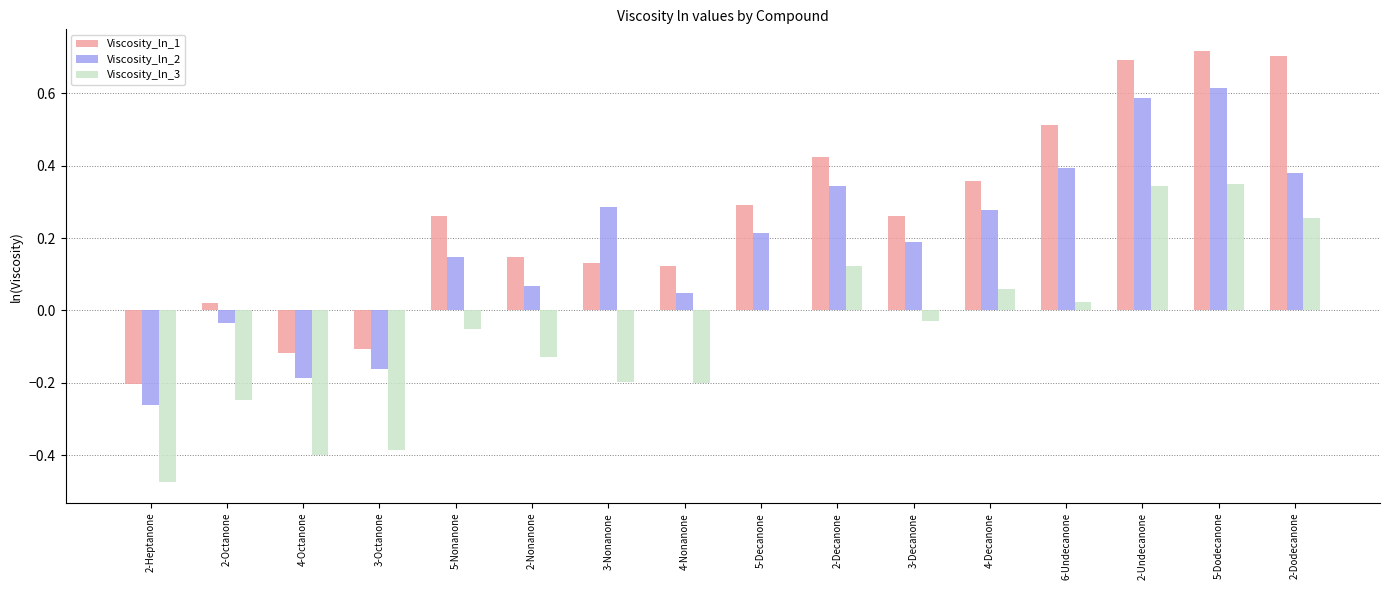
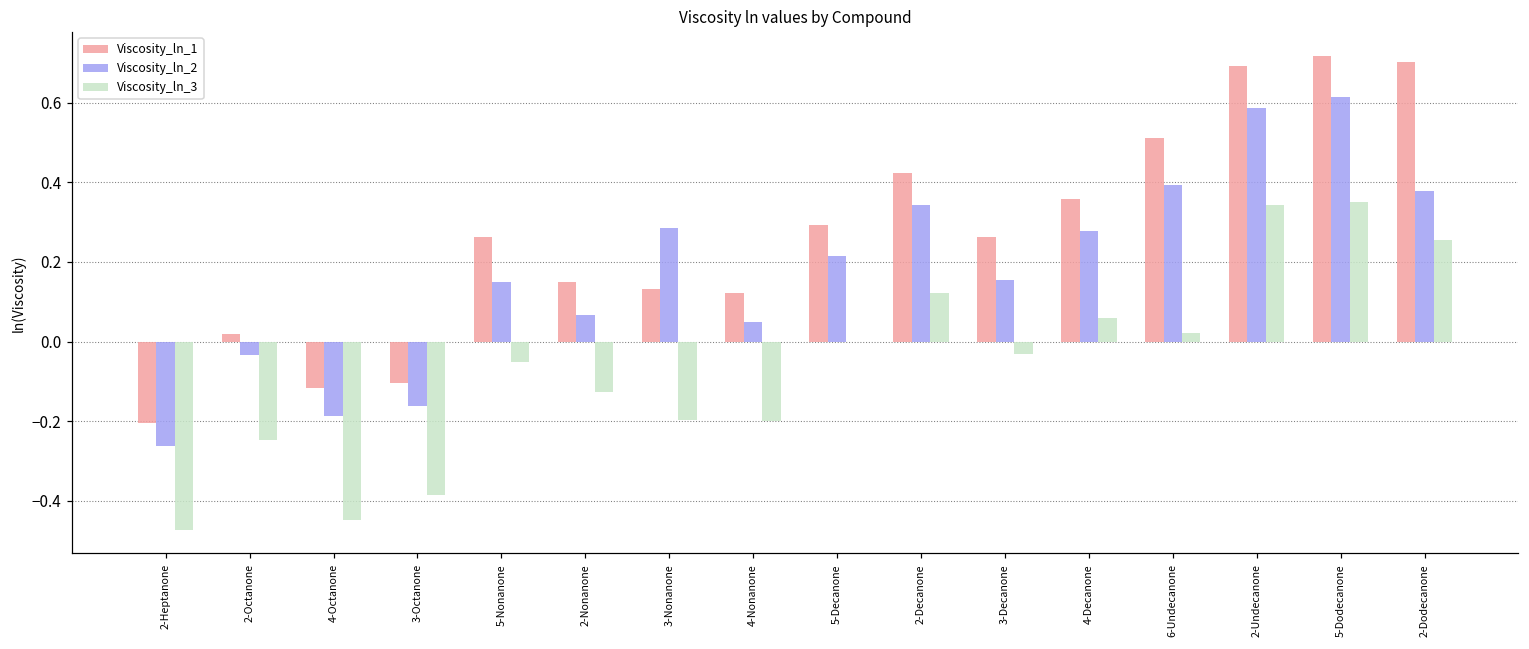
Viscosity_ln_3, 4-Octanone: -0.40 -> -0.45
Viscosity_ln_2, 3-Decanone: 0.19 -> 0.15
